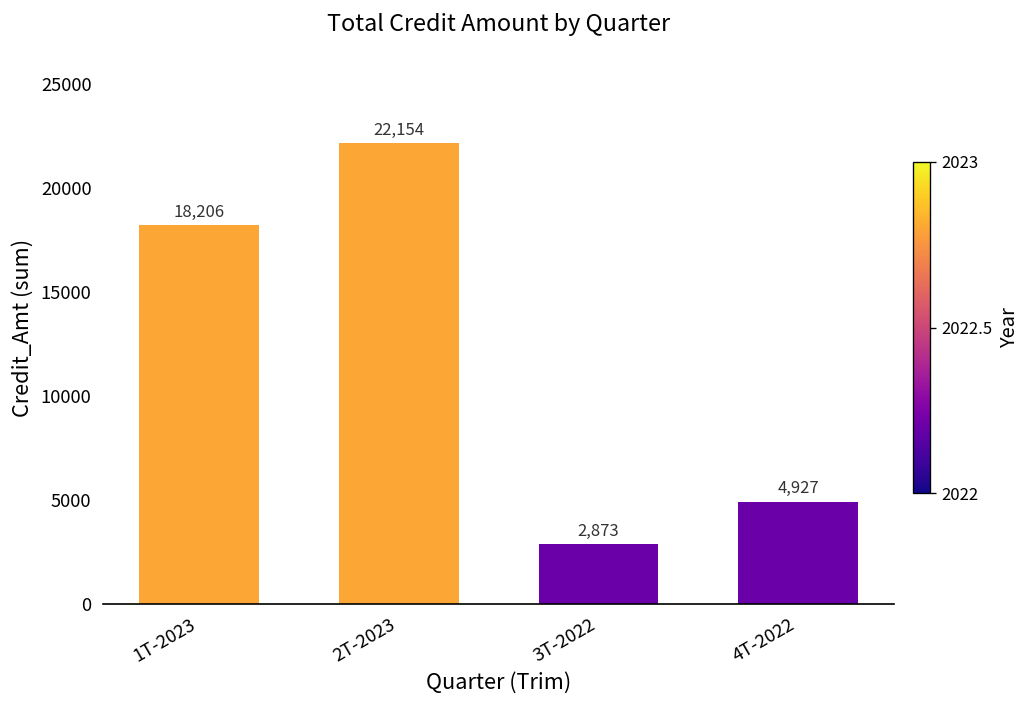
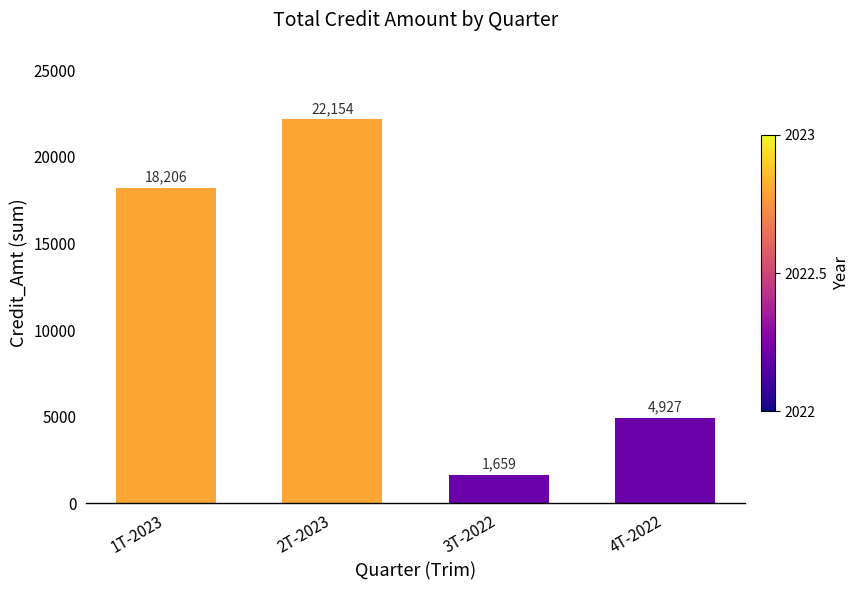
3T-2022: 2,873 -> 1,659
